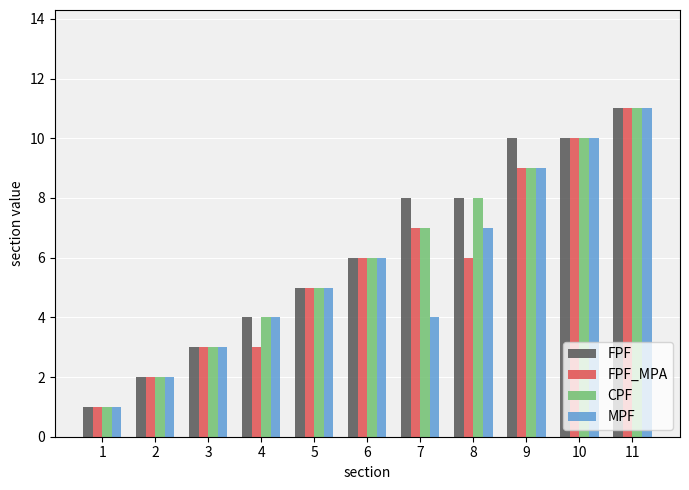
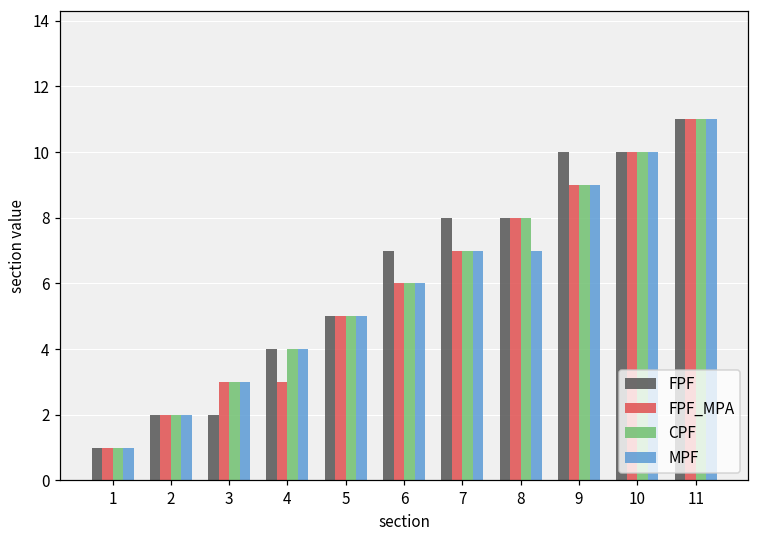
FPF, 3: 3 -> 2
FPF, 6: 6 -> 7
MPF, 7: 4 -> 7
FPF_MPA, 8: 6 -> 8
